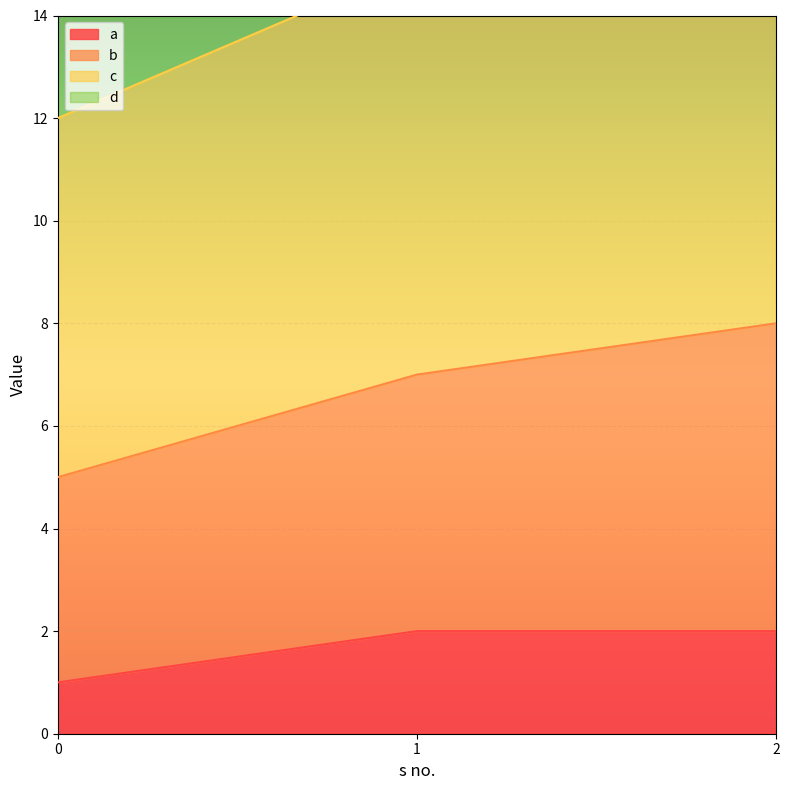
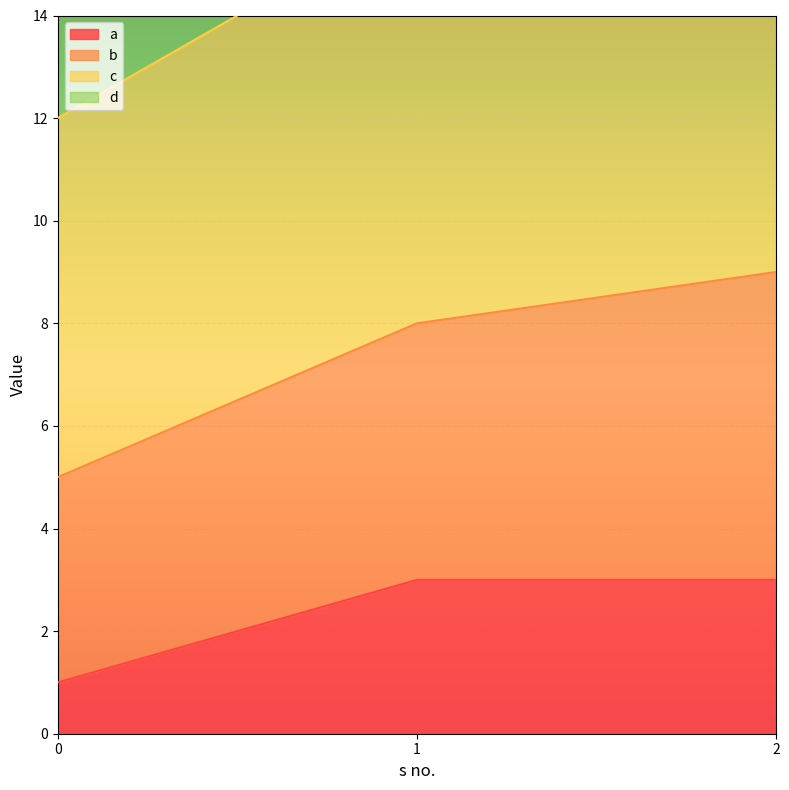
a, 1: 2 -> 3
a, 2: 2 -> 3
